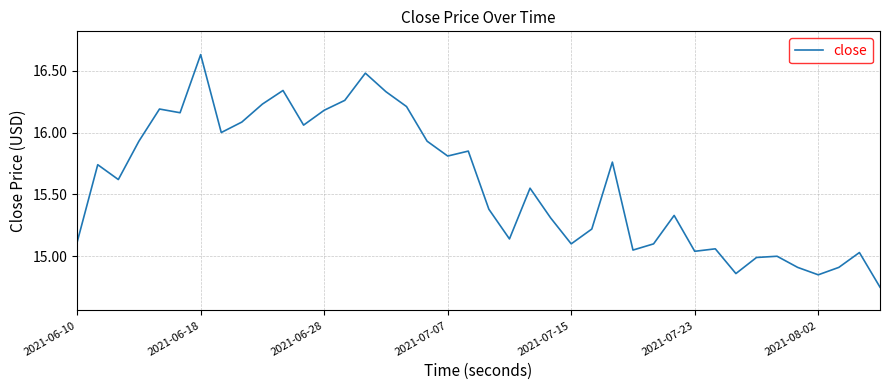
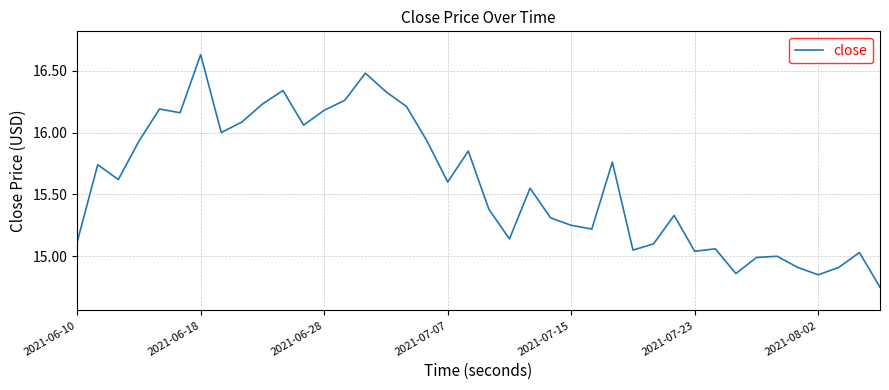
2021-07-07: 15.81 -> 15.60
2021-07-15: 15.10 -> 15.25
